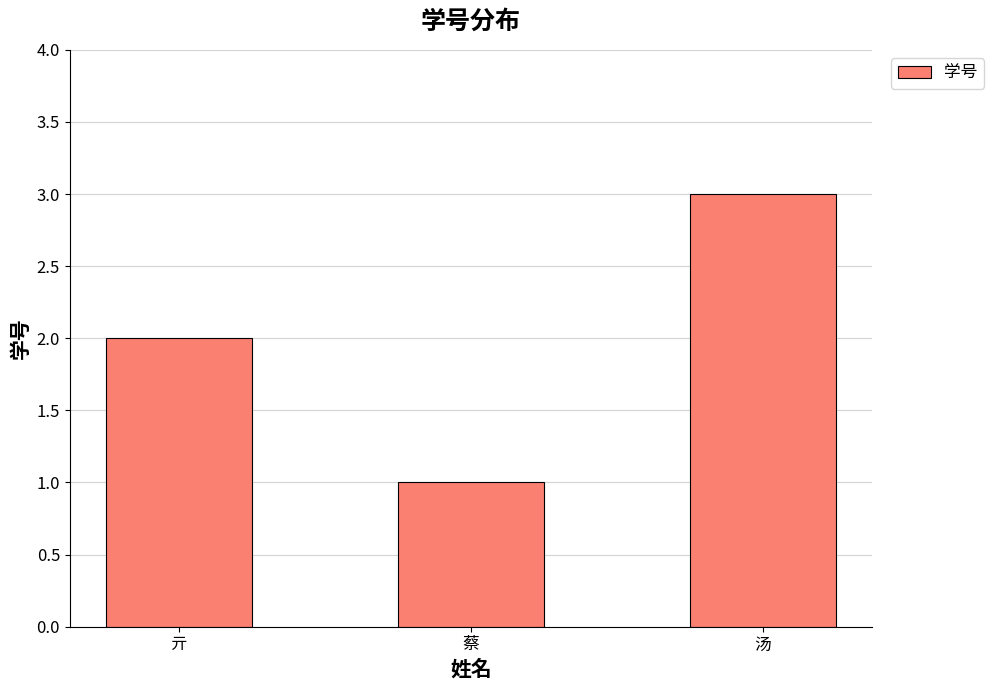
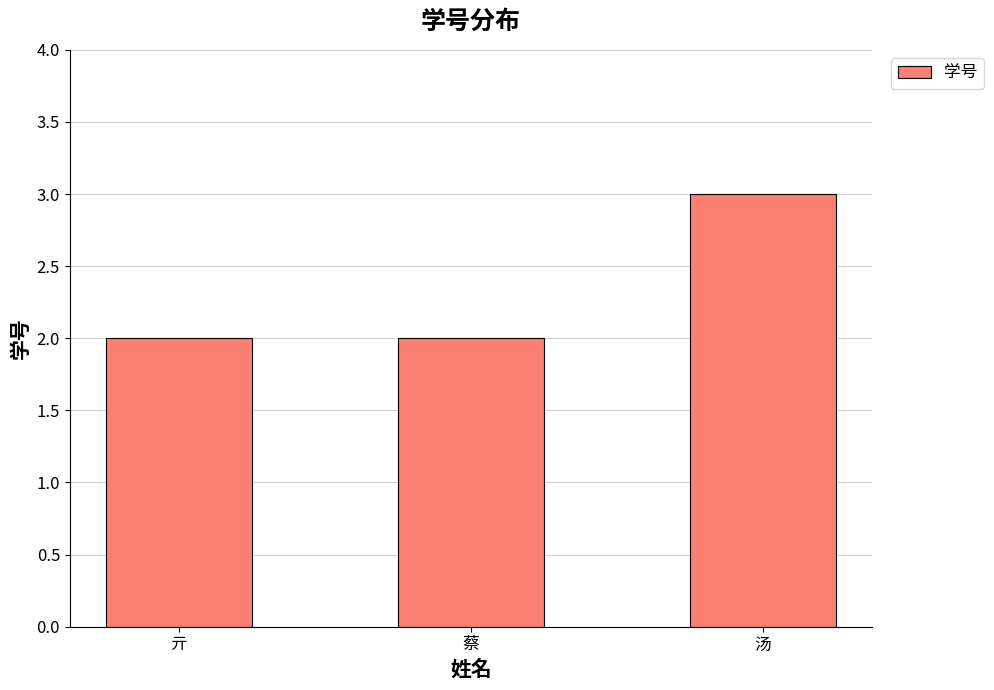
蔡: 1 -> 2
